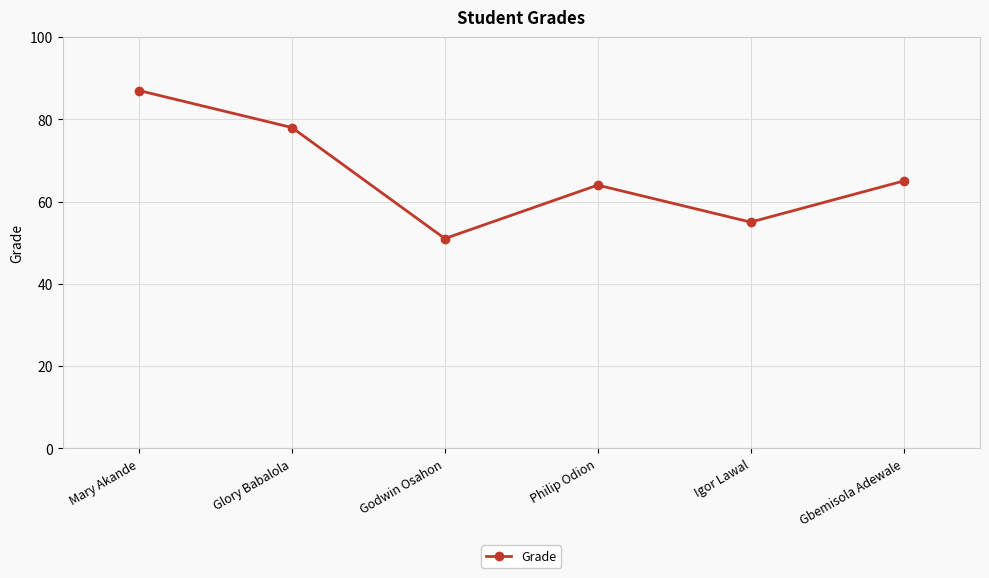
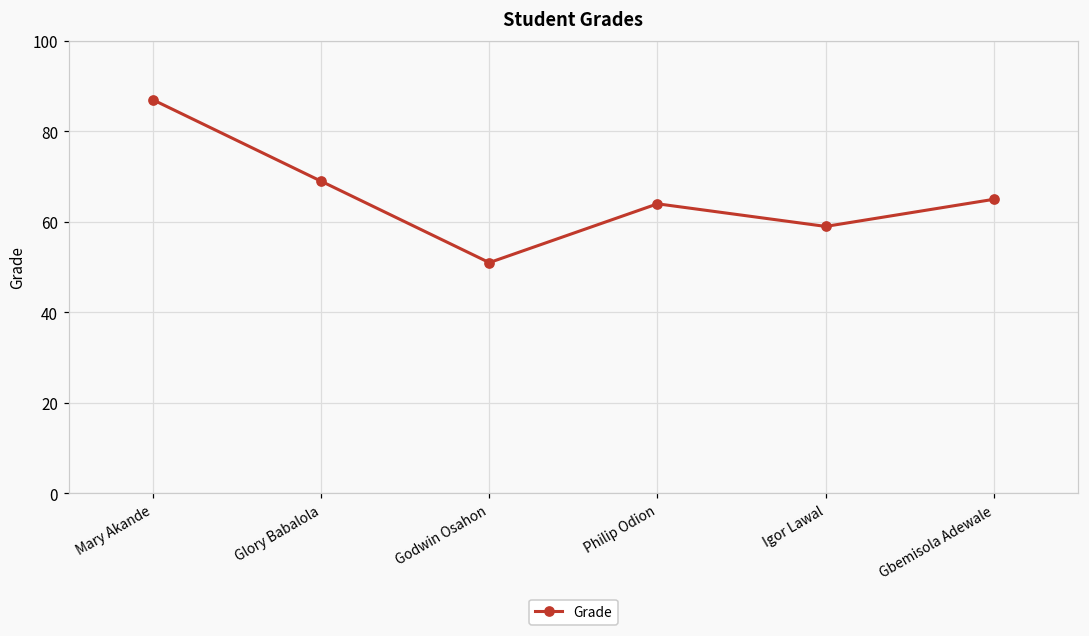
Glory Babalola: 78 -> 69
Igor Lawal: 55 -> 59
